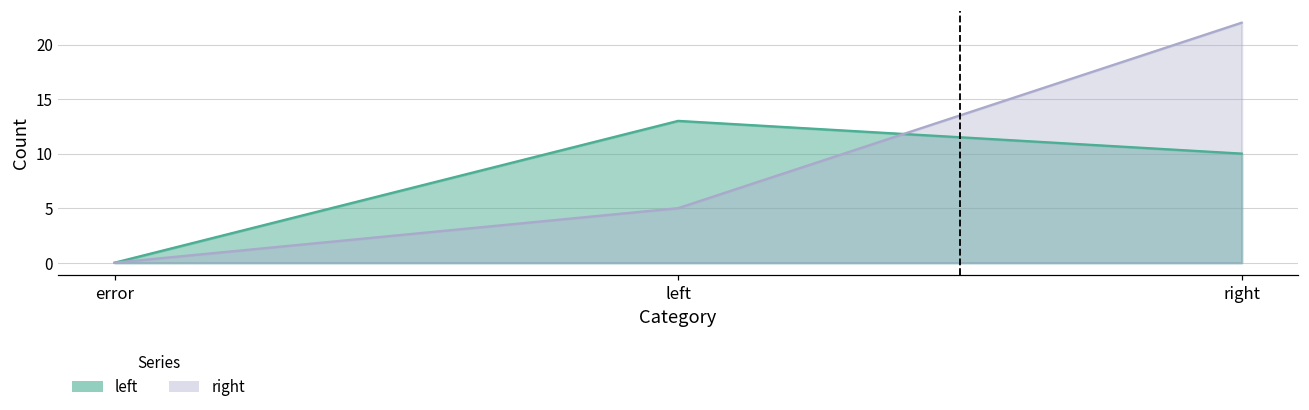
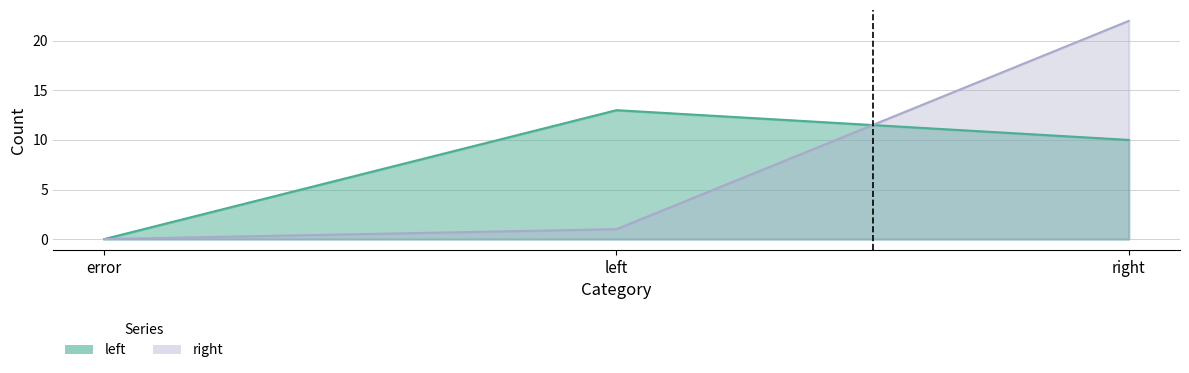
right, left: 5 -> 1
